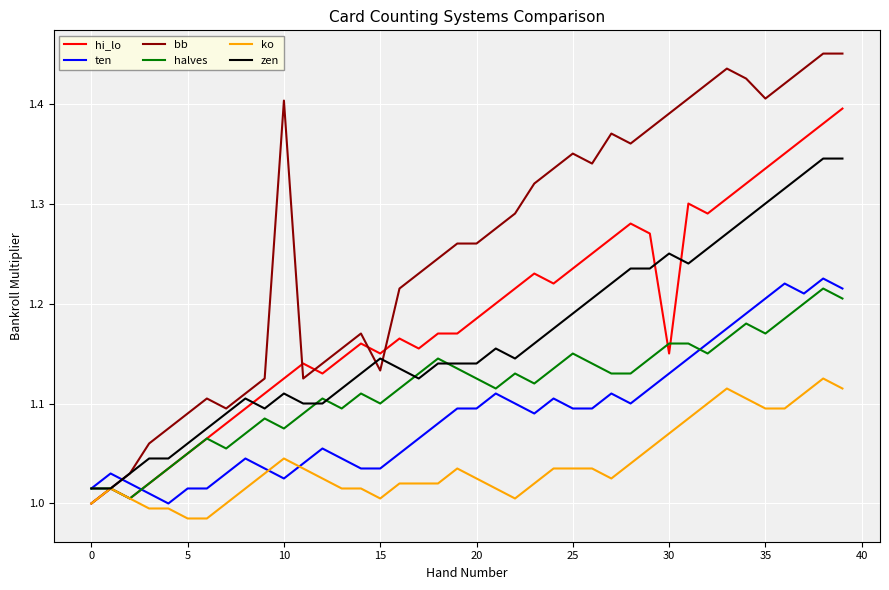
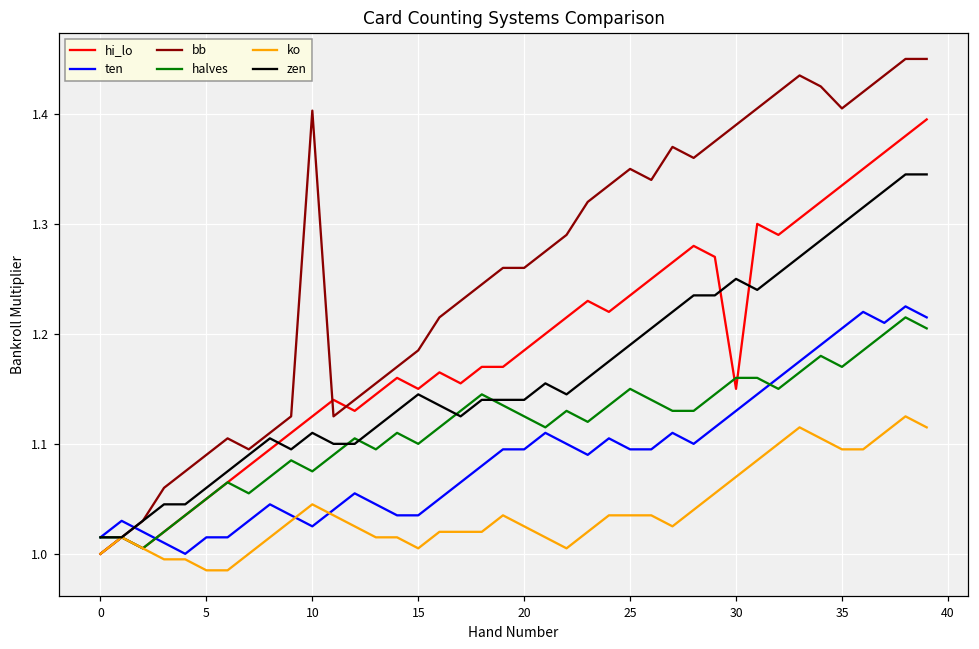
bb, 15: 1.13 -> 1.19
